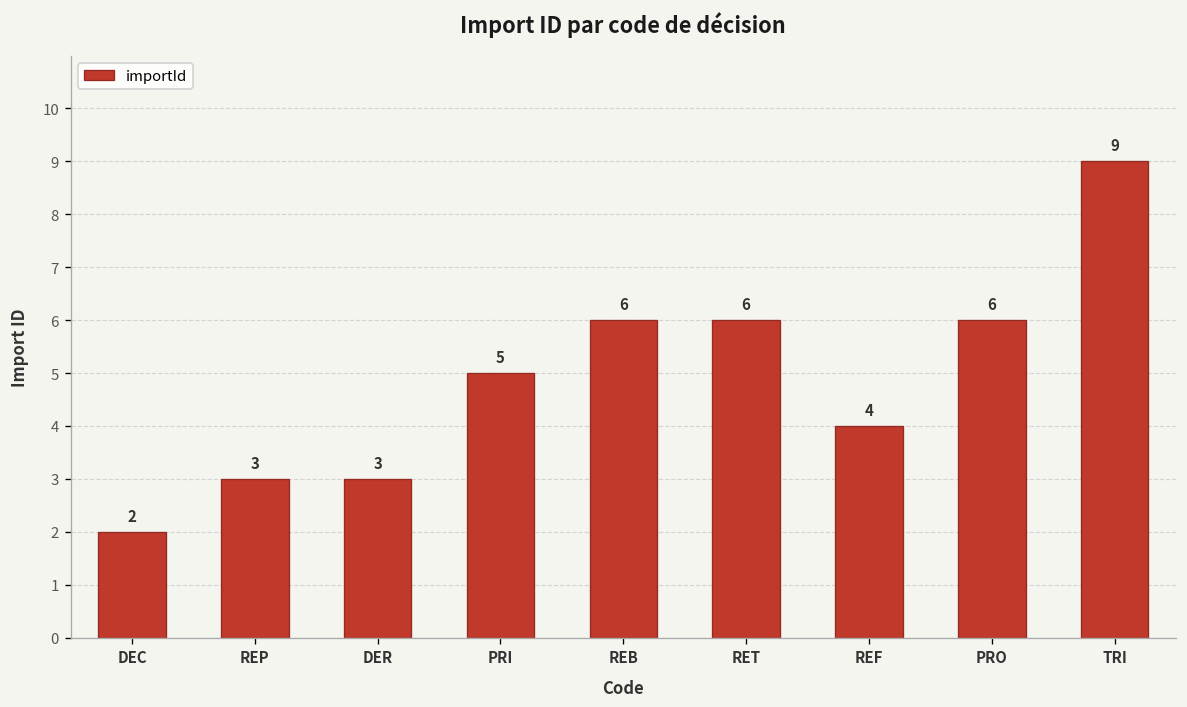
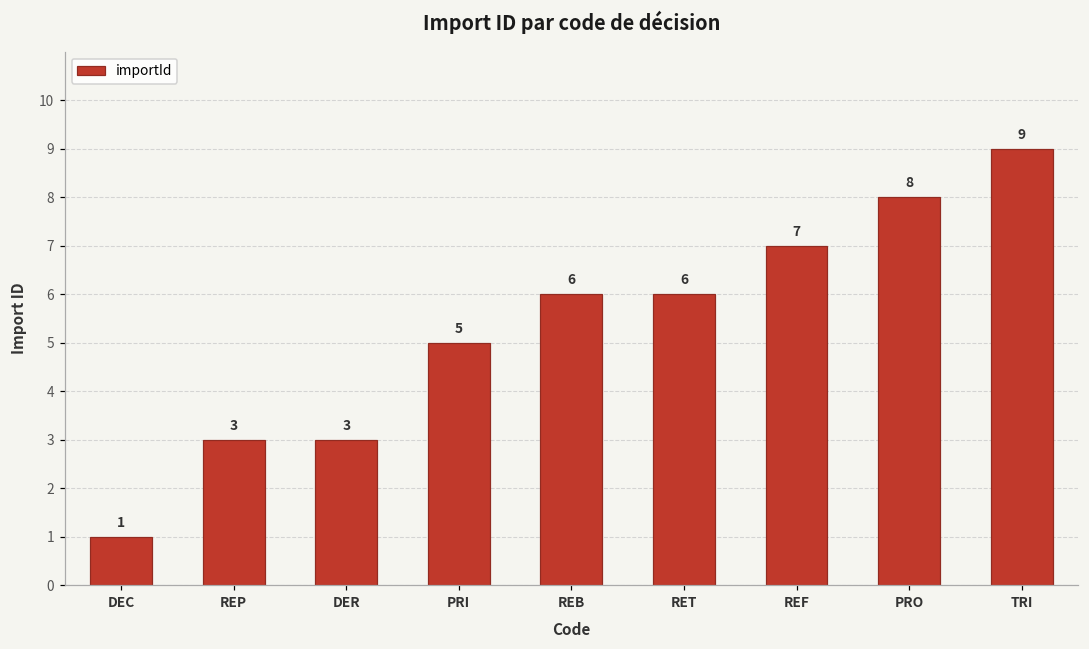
DEC: 2 -> 1
REF: 4 -> 7
PRO: 6 -> 8
